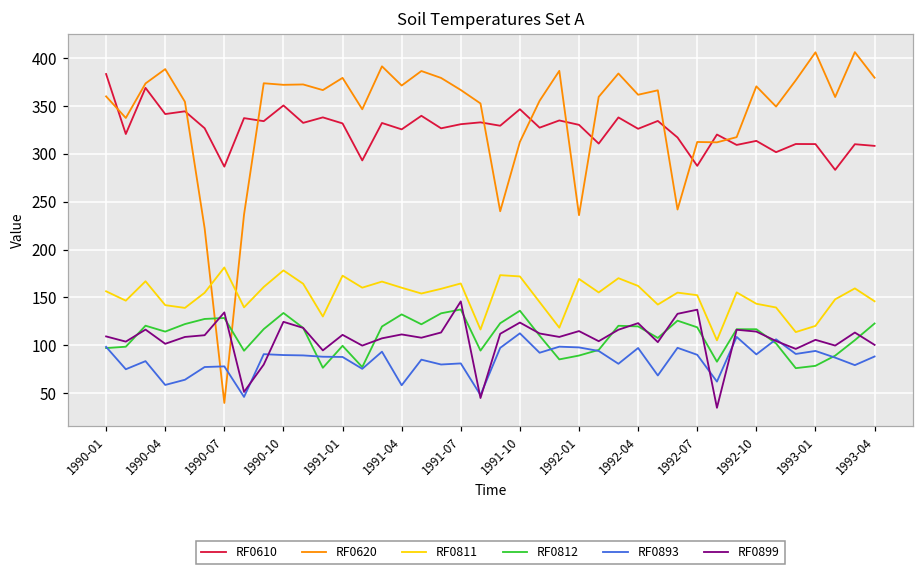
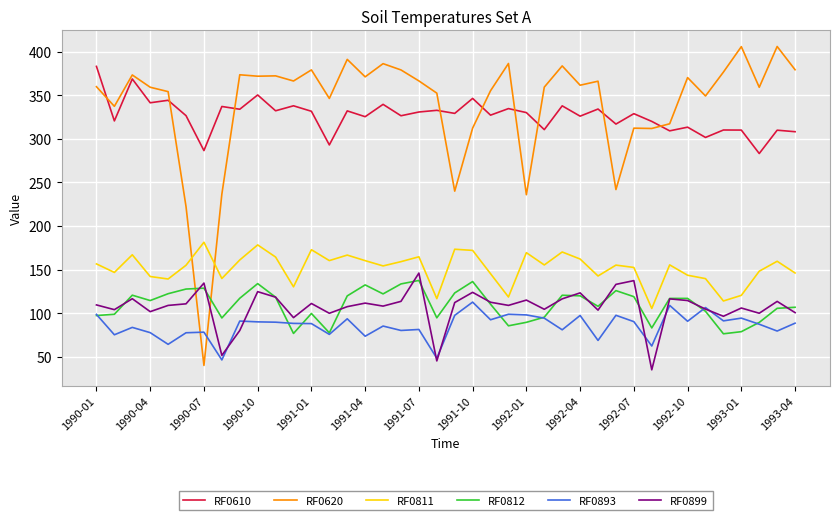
RF0620, 1990-04: 390 -> 360
RF0893, 1990-04: 60 -> 80
RF0893, 1991-04: 60 -> 70
RF0610, 1992-07: 290 -> 330
RF0812, 1993-04: 120 -> 110
